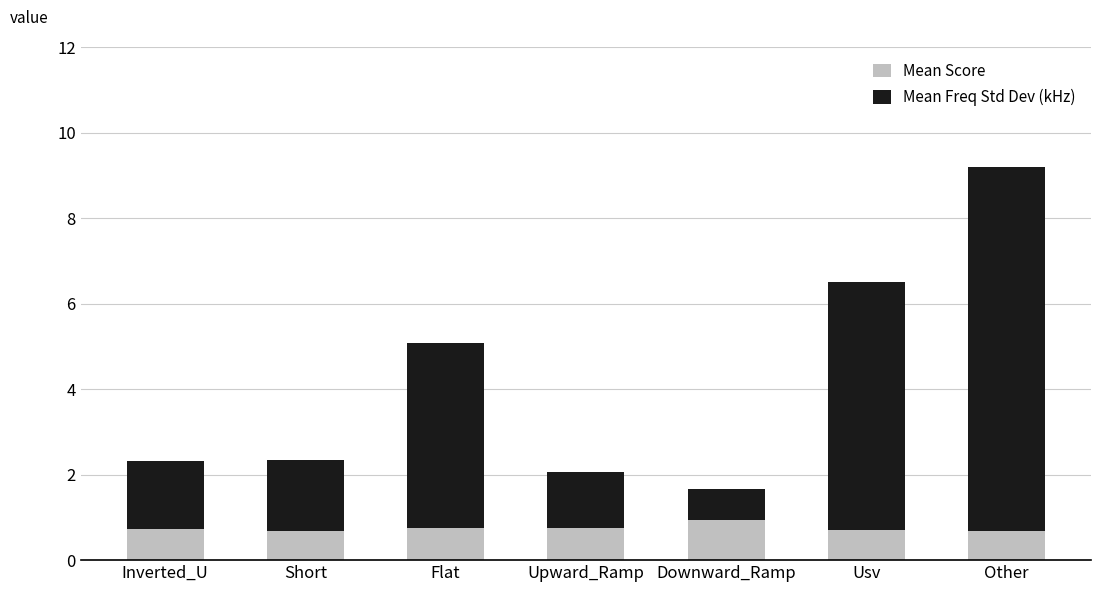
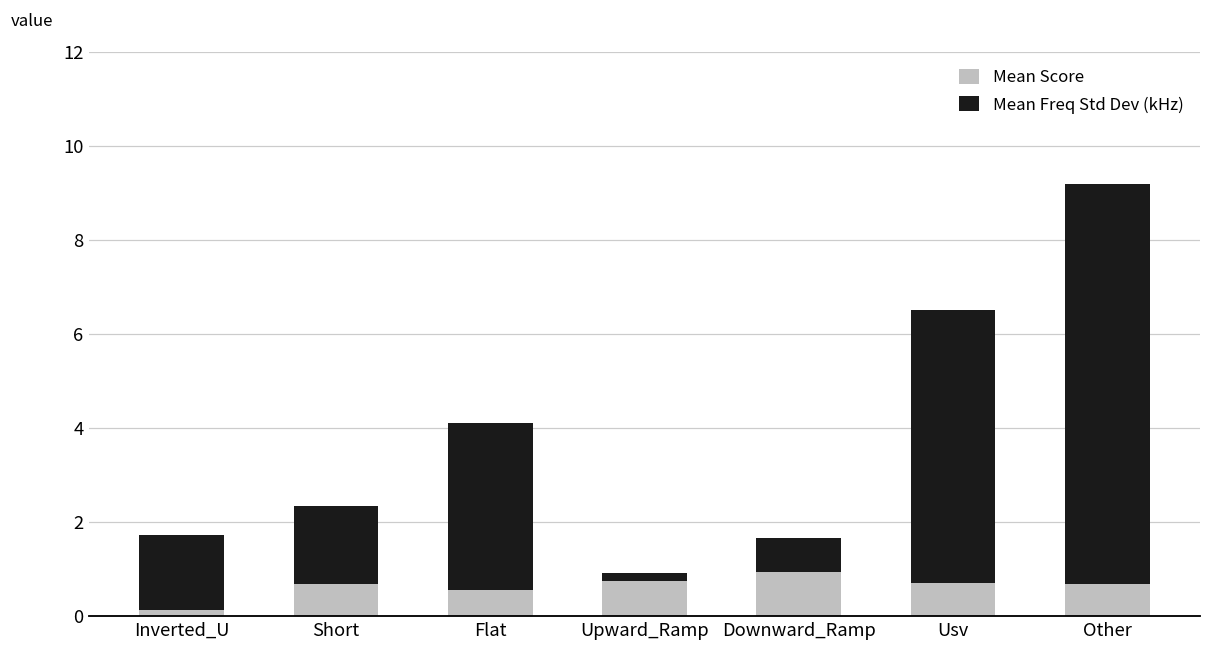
Mean Score, Inverted_U: 0.7 -> 0.1
Mean Score, Flat: 0.8 -> 0.5
Mean Freq Std Dev (kHz), Flat: 4.3 -> 3.6
Mean Freq Std Dev (kHz), Upward_Ramp: 1.3 -> 0.2
